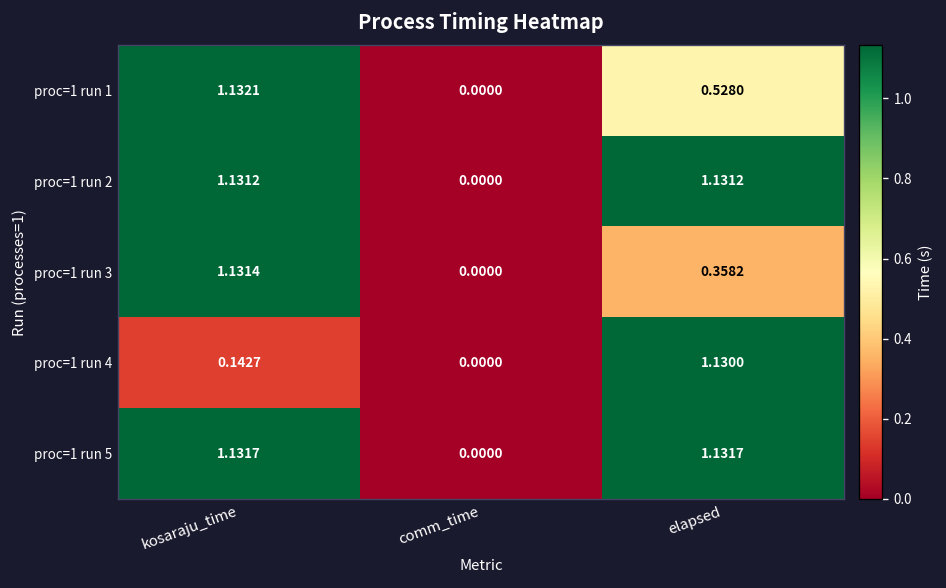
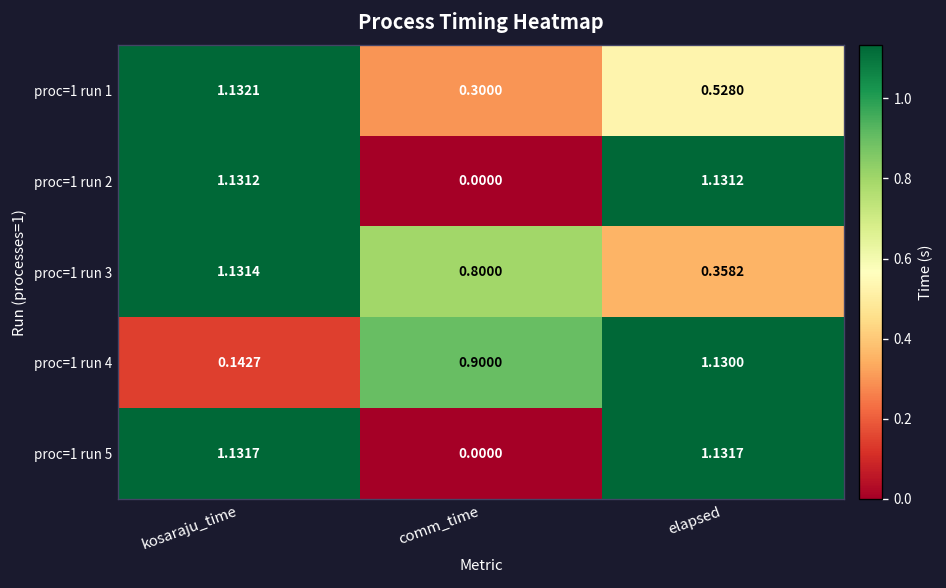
proc=1 run 1, comm_time: 0.0000 -> 0.3000
proc=1 run 3, comm_time: 0.0000 -> 0.8000
proc=1 run 4, comm_time: 0.0000 -> 0.9000
